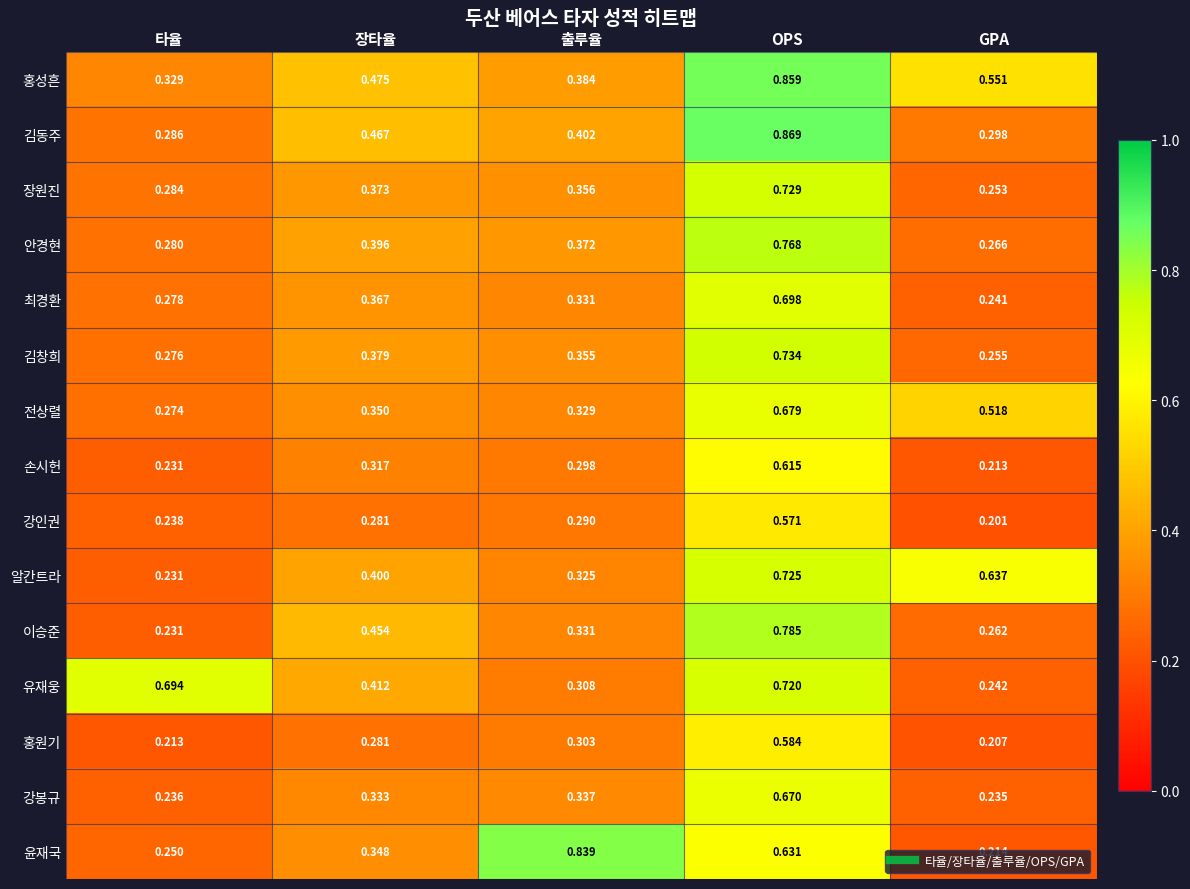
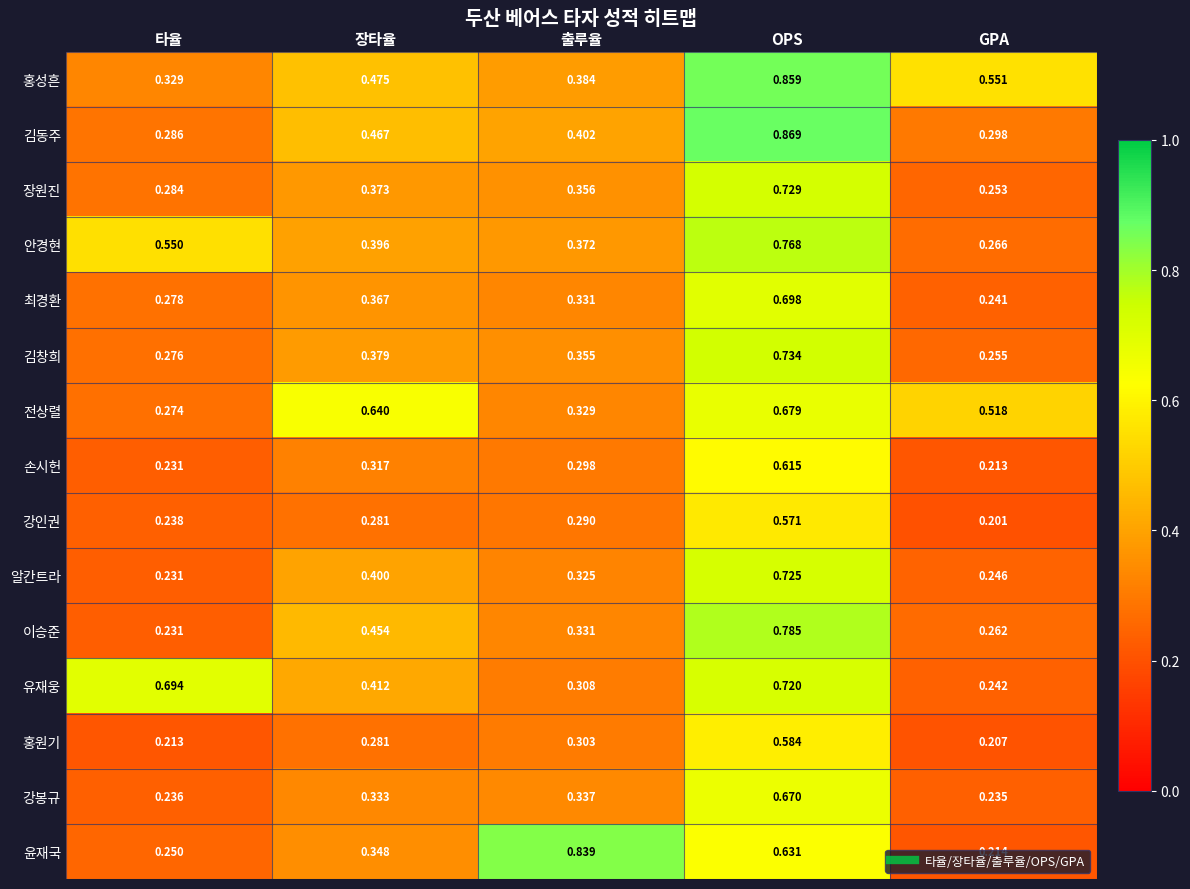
안경현, 타율: 0.280 -> 0.550
전상렬, 장타율: 0.350 -> 0.640
알칸트라, GPA: 0.637 -> 0.246
